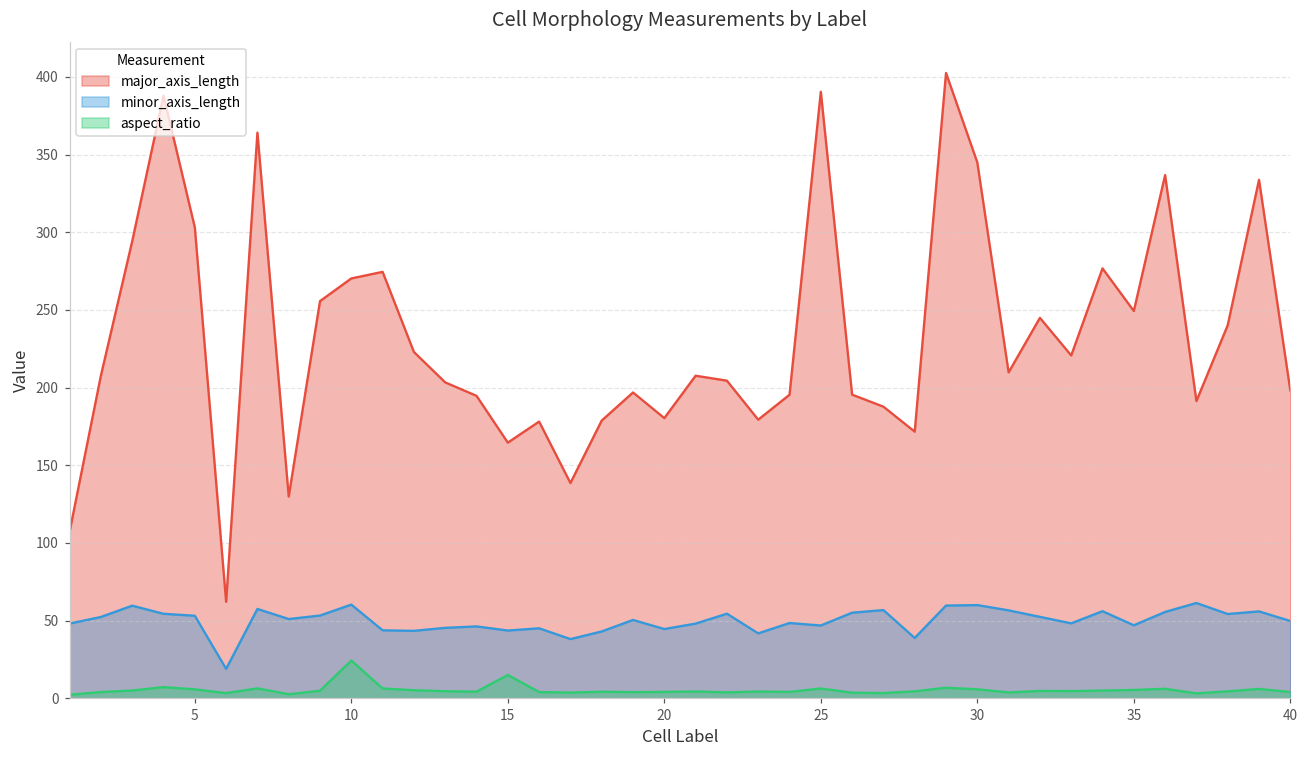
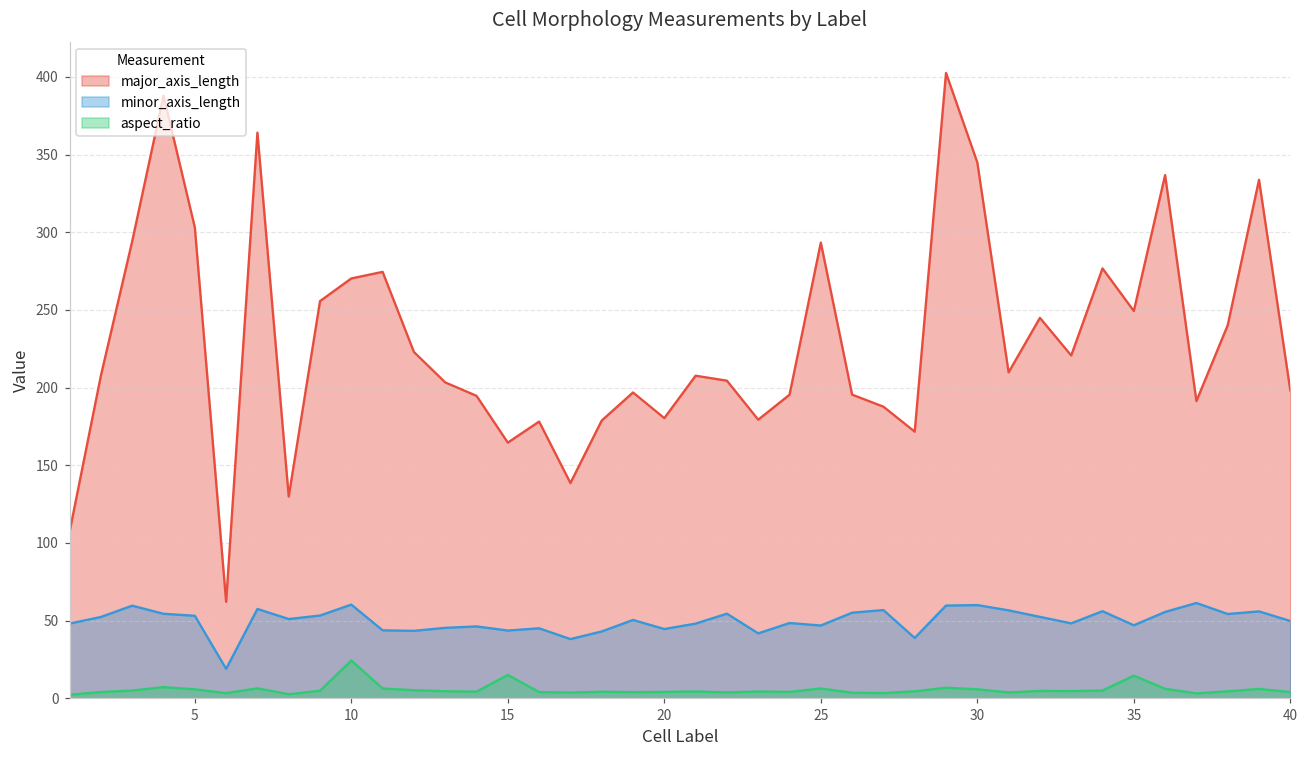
major_axis_length, 25: 390 -> 293
aspect_ratio, 35: 5 -> 15
